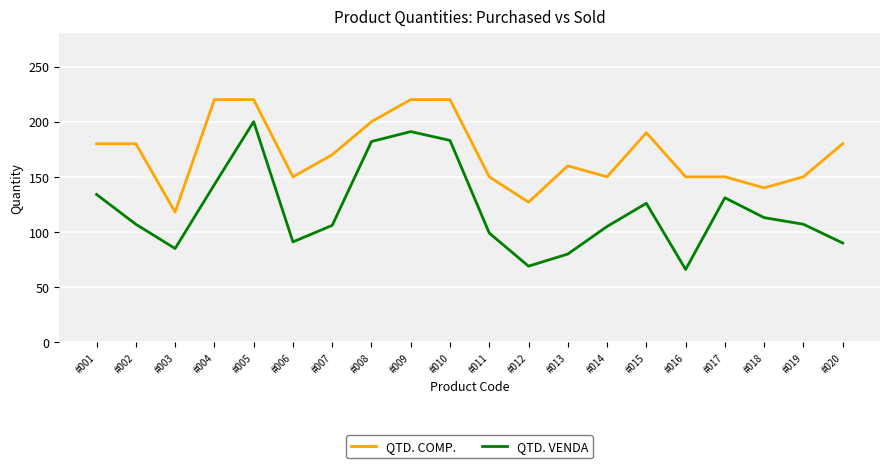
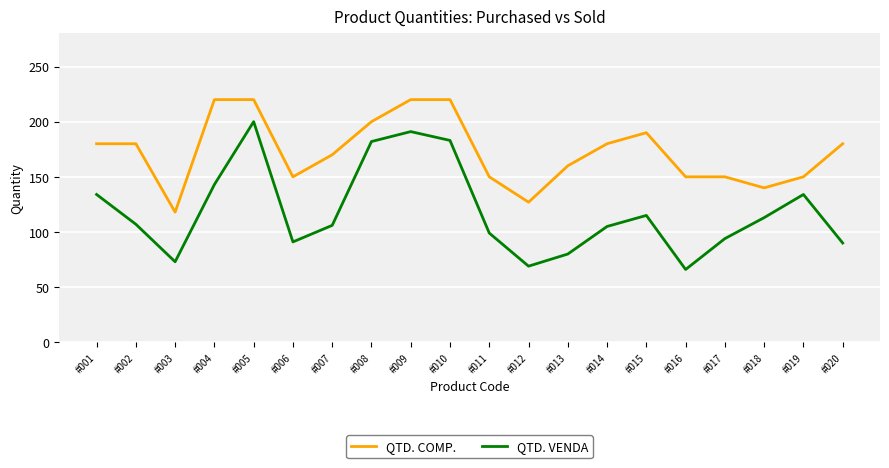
QTD. VENDA, #003: 85 -> 73
QTD. COMP., #014: 150 -> 180
QTD. VENDA, #015: 126 -> 115
QTD. VENDA, #017: 131 -> 94
QTD. VENDA, #019: 107 -> 134
